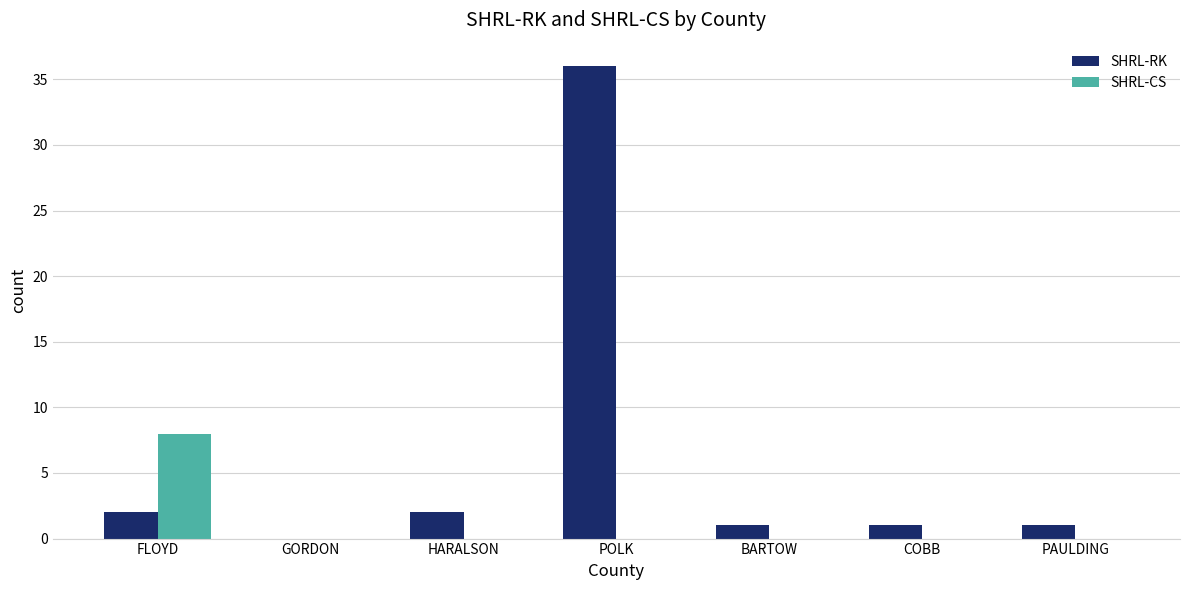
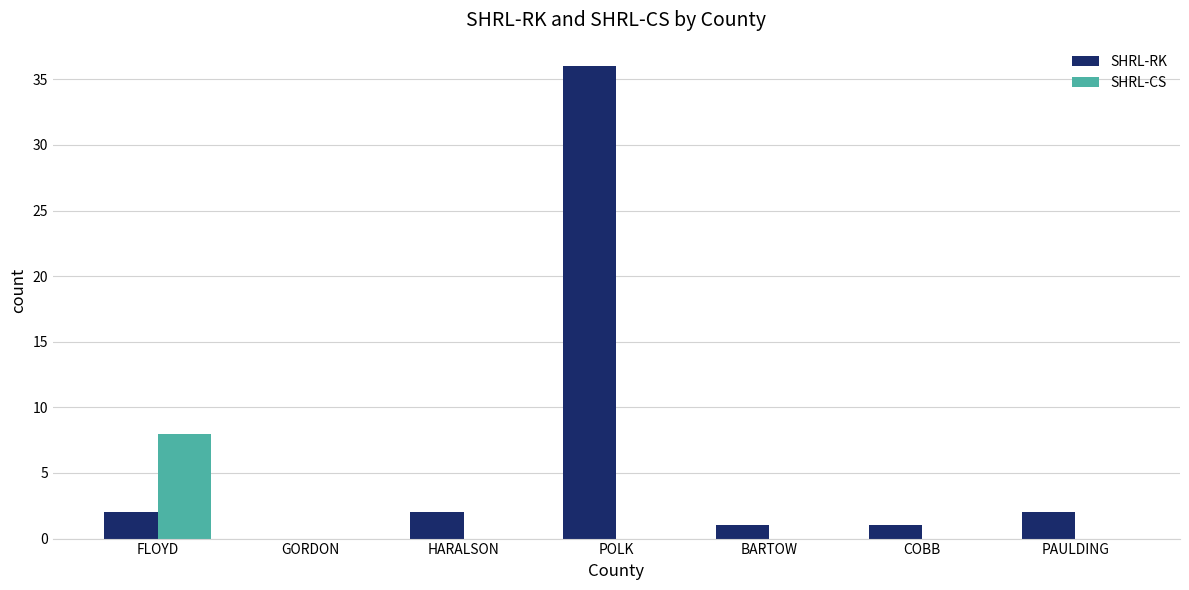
SHRL-RK, PAULDING: 1 -> 2
